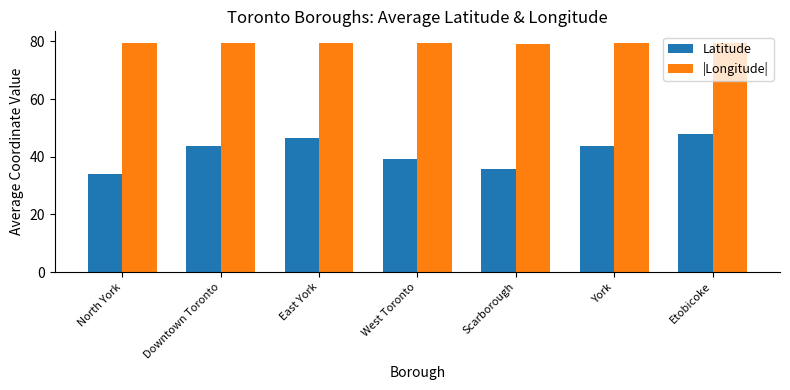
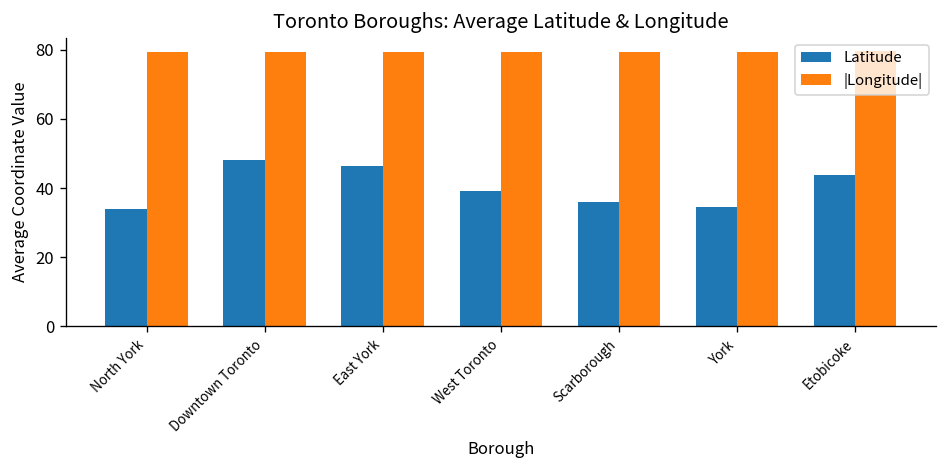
Latitude, Downtown Toronto: 44 -> 48
Latitude, York: 44 -> 35
Latitude, Etobicoke: 48 -> 44
